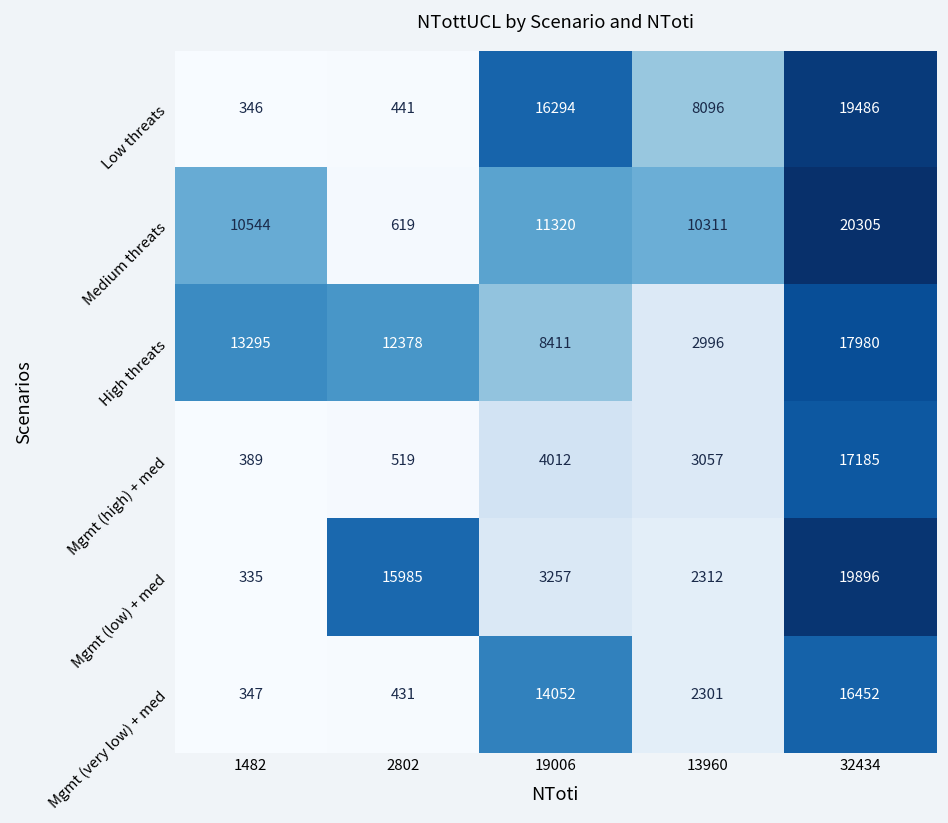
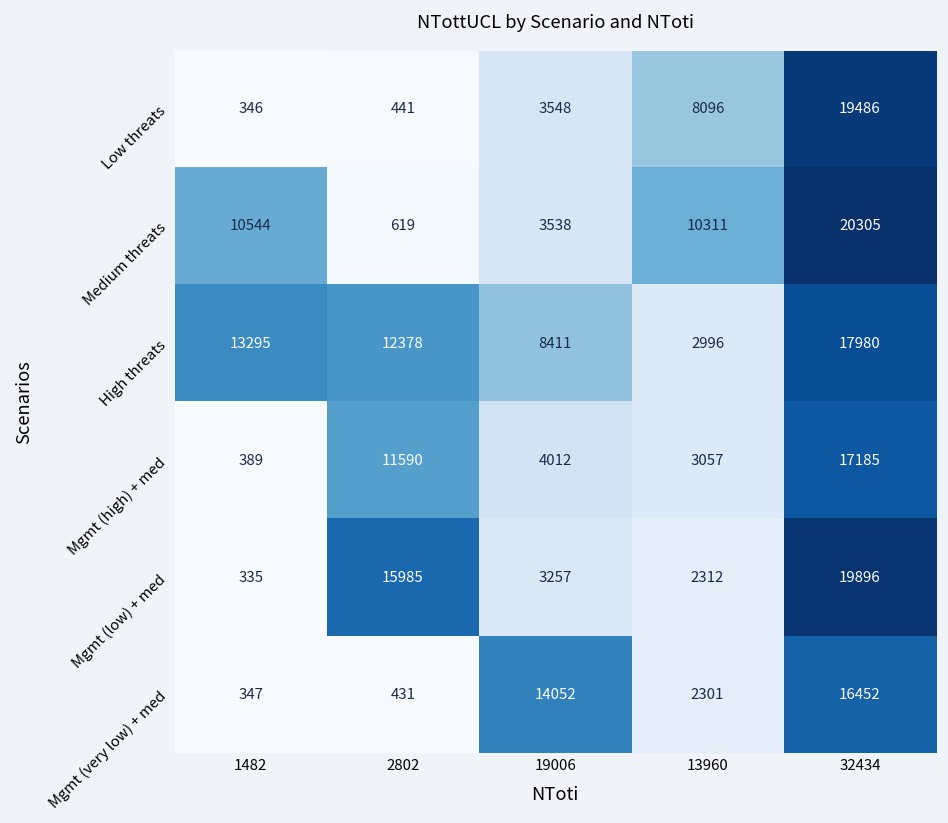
Low threats, 19006: 16294 -> 3548
Medium threats, 19006: 11320 -> 3538
Mgmt (high) + med, 2802: 519 -> 11590
